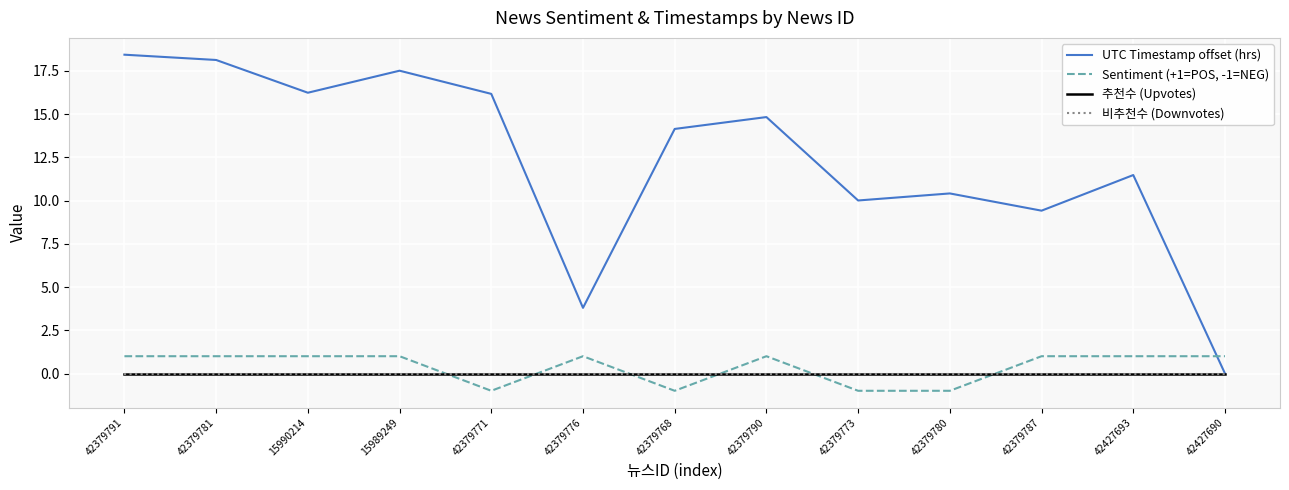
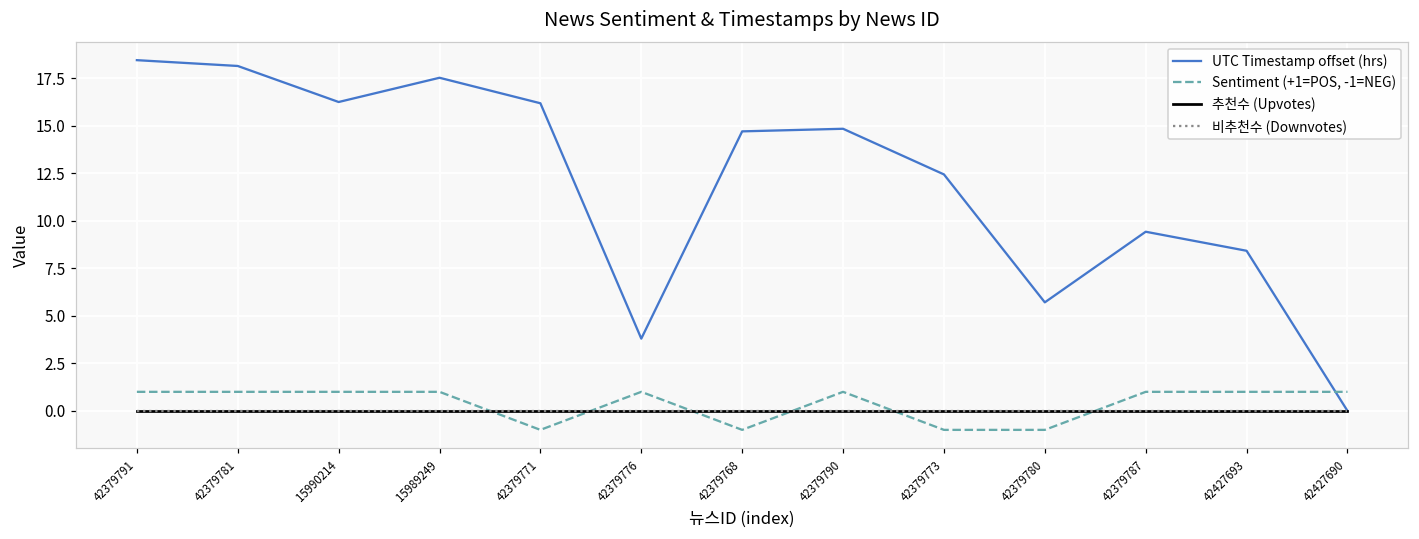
UTC Timestamp offset (hrs), 42379768: 14.1 -> 14.7
UTC Timestamp offset (hrs), 42379773: 10.0 -> 12.4
UTC Timestamp offset (hrs), 42379780: 10.4 -> 5.7
UTC Timestamp offset (hrs), 42427693: 11.5 -> 8.4
